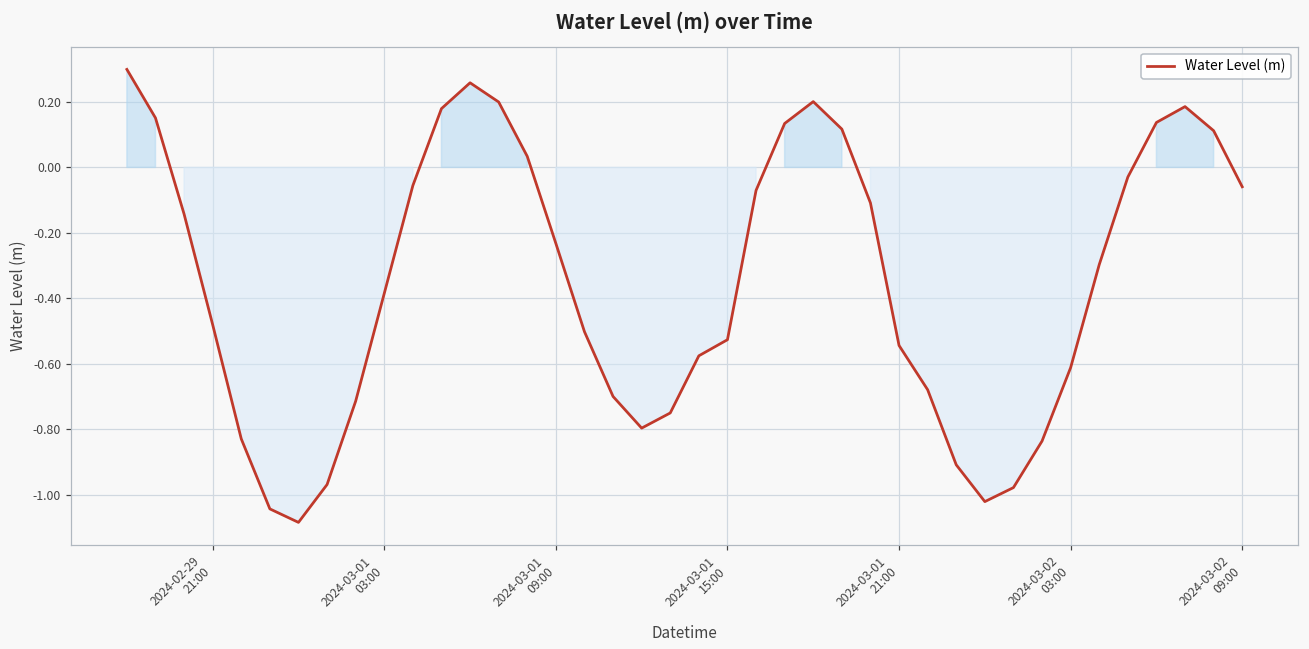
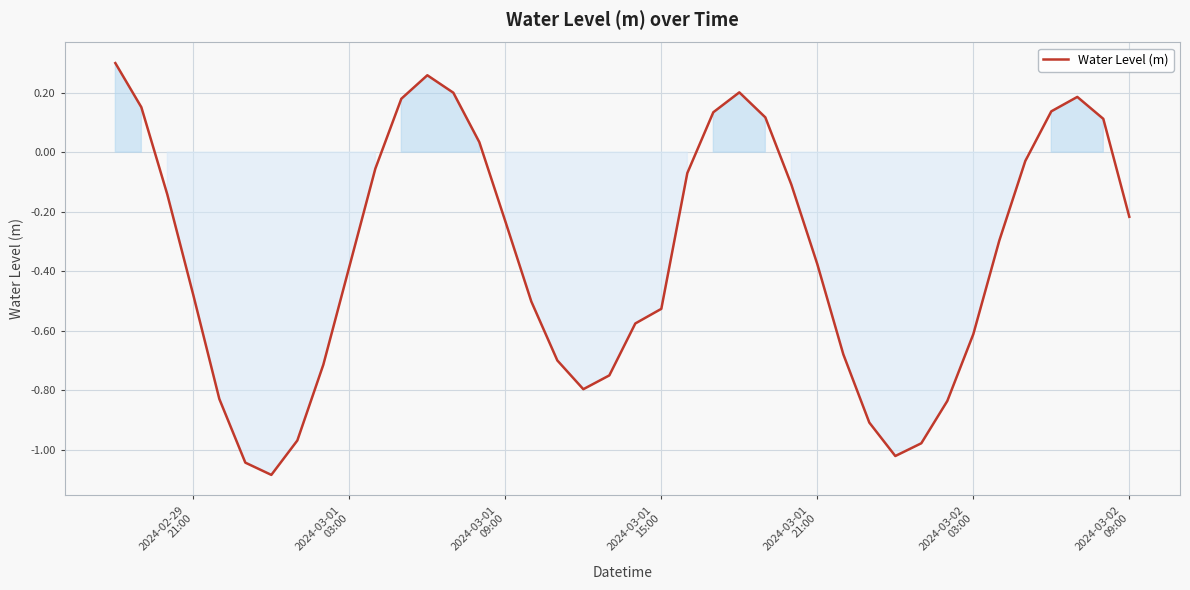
2024-03-01 21:00: -0.54 -> -0.38
2024-03-02 09:00: -0.06 -> -0.22
